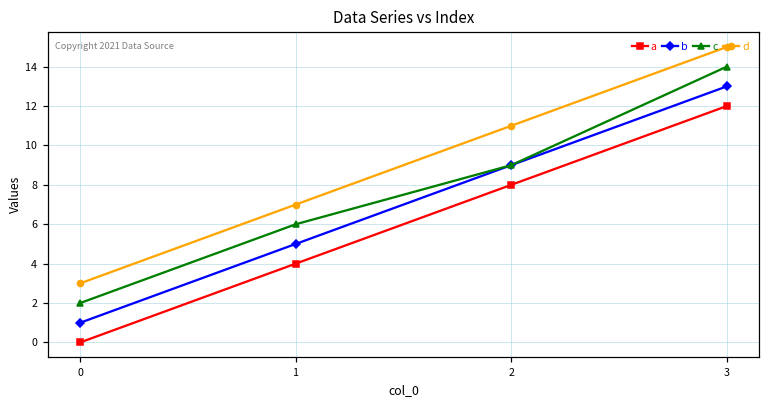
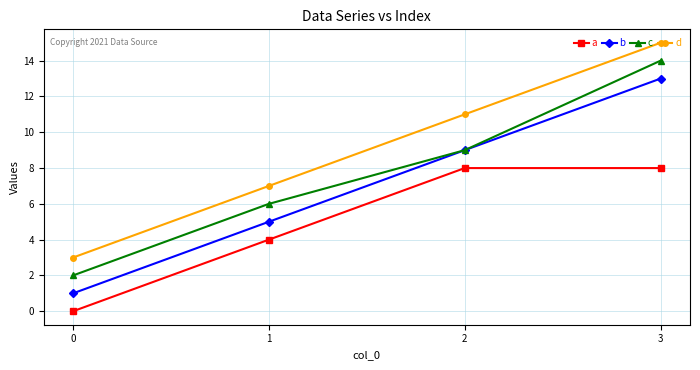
a, 3: 12 -> 8
